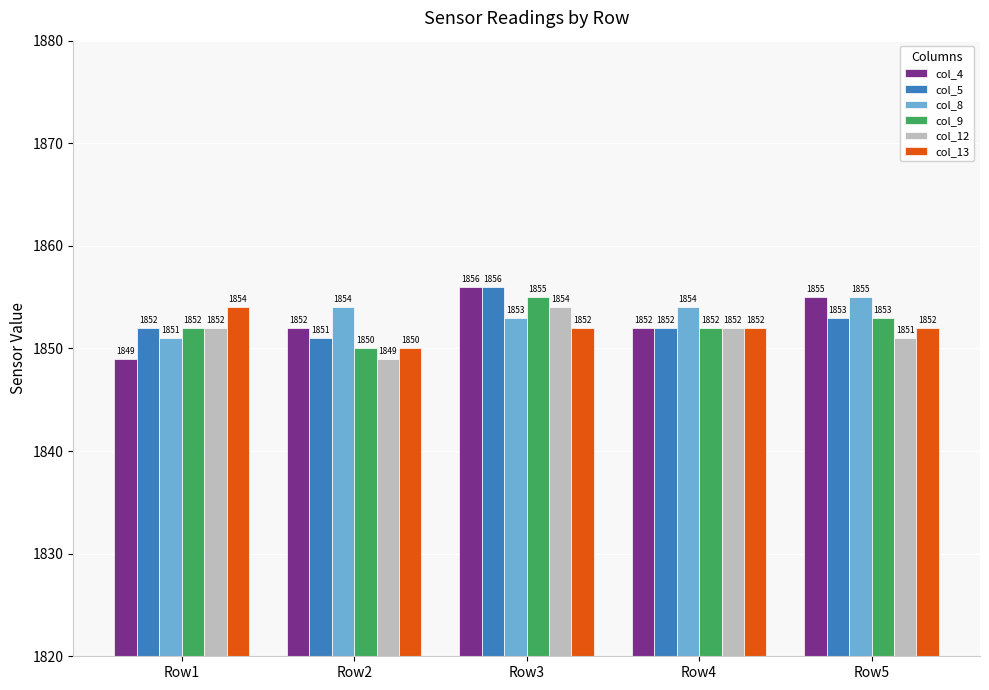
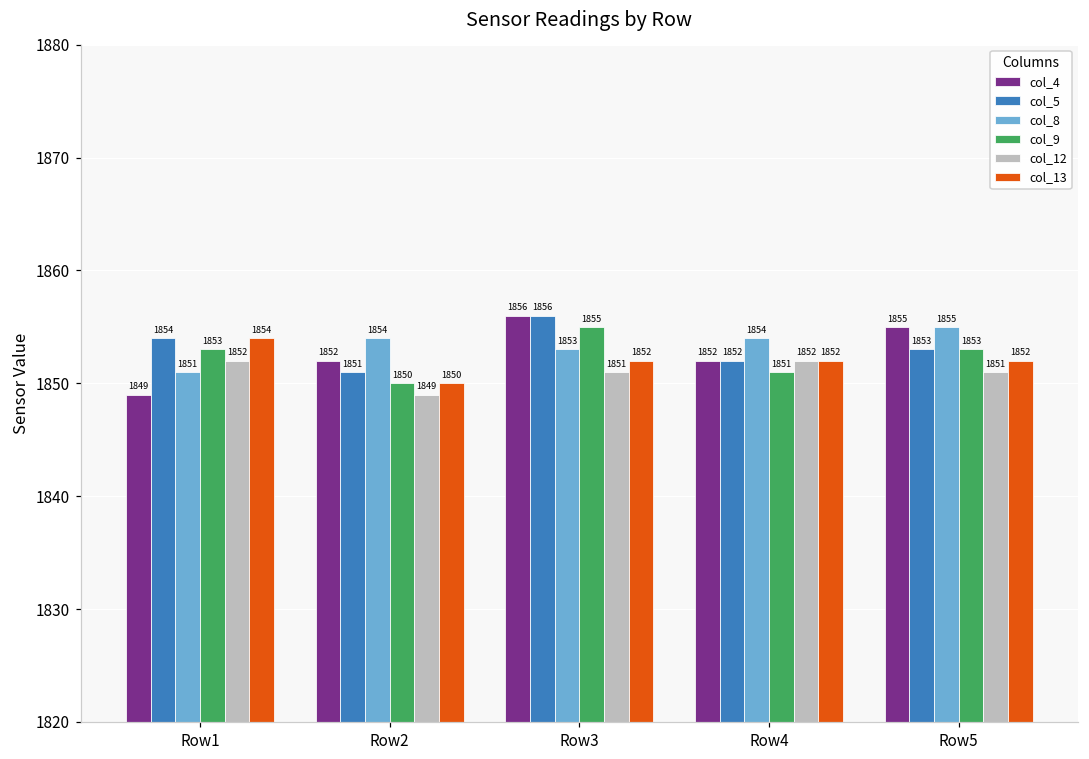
col_5, Row1: 1852 -> 1854
col_9, Row1: 1852 -> 1853
col_12, Row3: 1854 -> 1851
col_9, Row4: 1852 -> 1851
